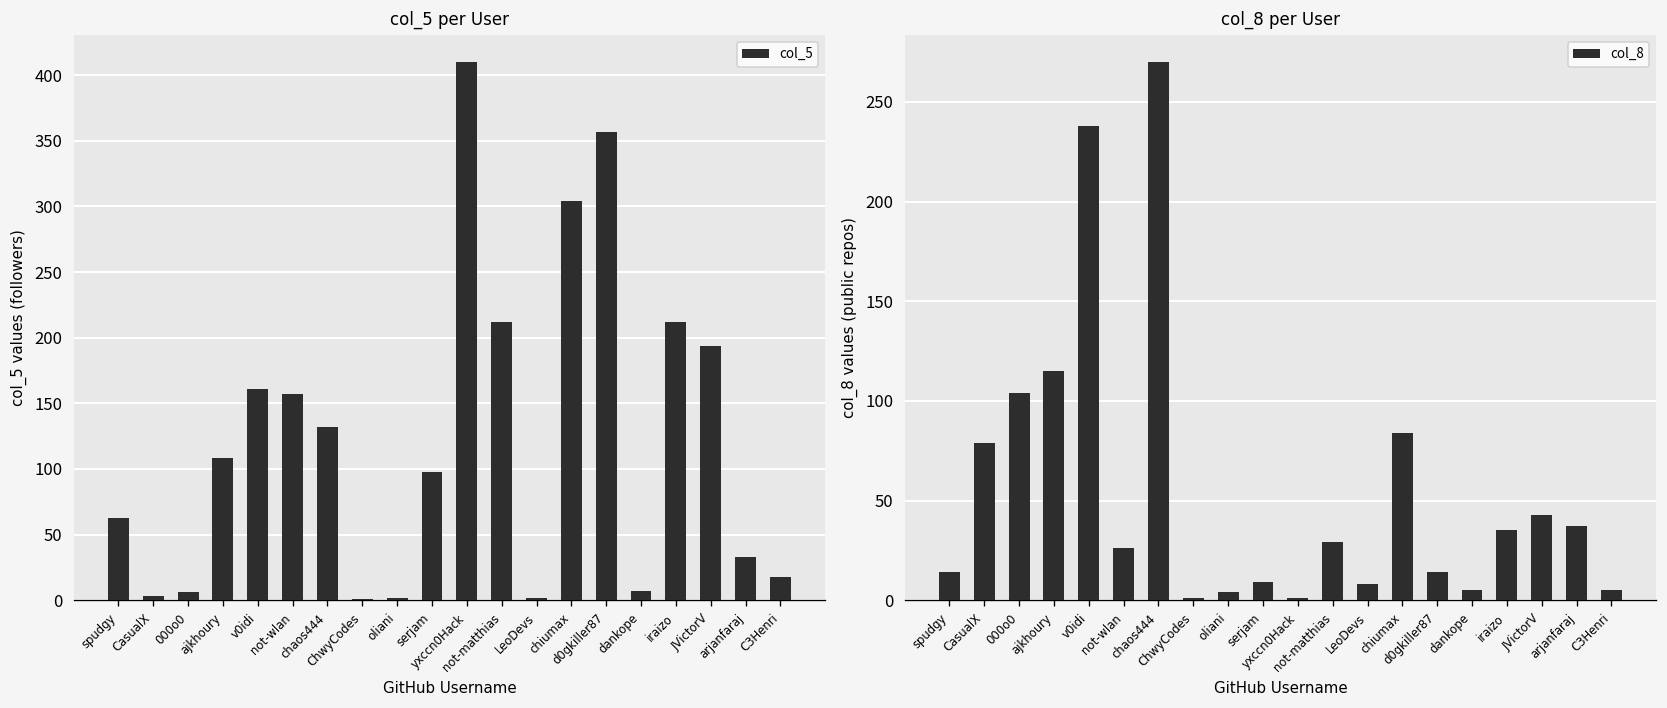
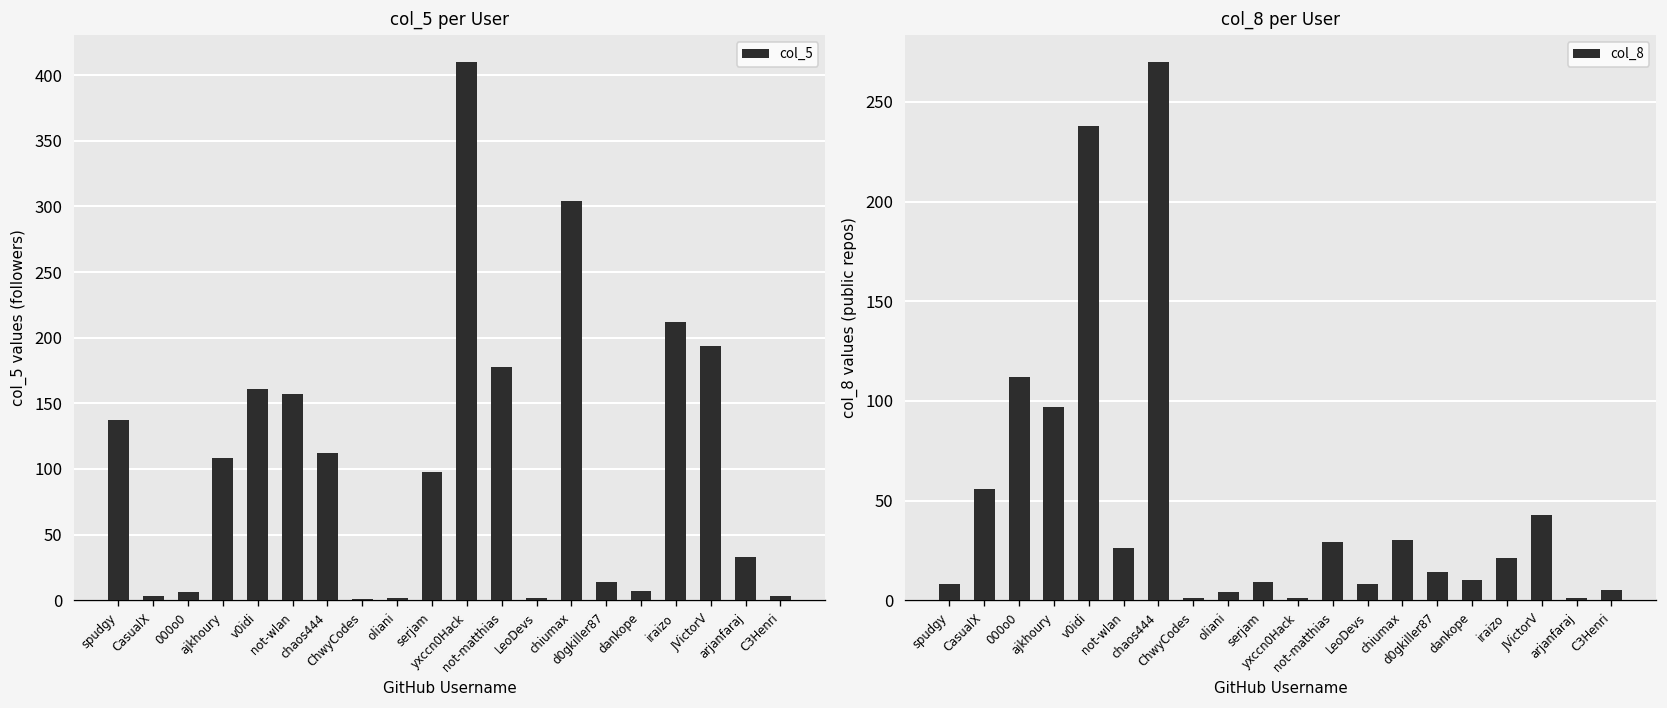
col_5 per User, spudgy: 63 -> 137
col_5 per User, chaos444: 132 -> 112
col_5 per User, not-matthias: 212 -> 178
col_5 per User, d0gkiller87: 357 -> 14
col_5 per User, C3Henri: 18 -> 3
col_8 per User, spudgy: 14 -> 8
col_8 per User, CasualX: 79 -> 56
col_8 per User, 000o0: 104 -> 112
col_8 per User, ajkhoury: 115 -> 97
col_8 per User, chiumax: 84 -> 30
col_8 per User, dankope: 5 -> 10
col_8 per User, iraizo: 35 -> 21
col_8 per User, arjanfaraj: 37 -> 1
